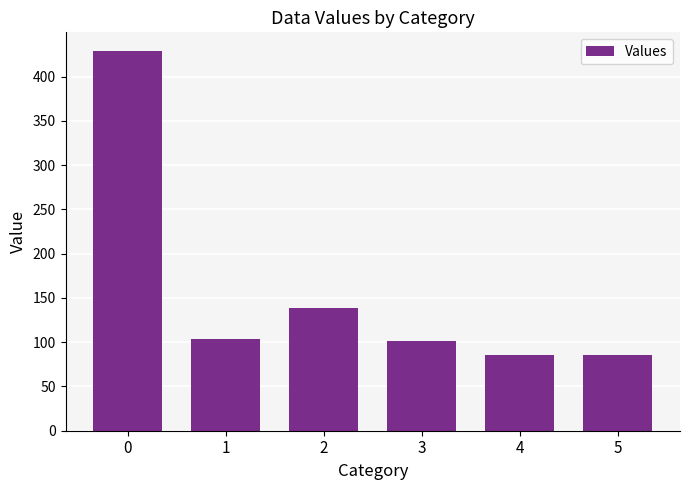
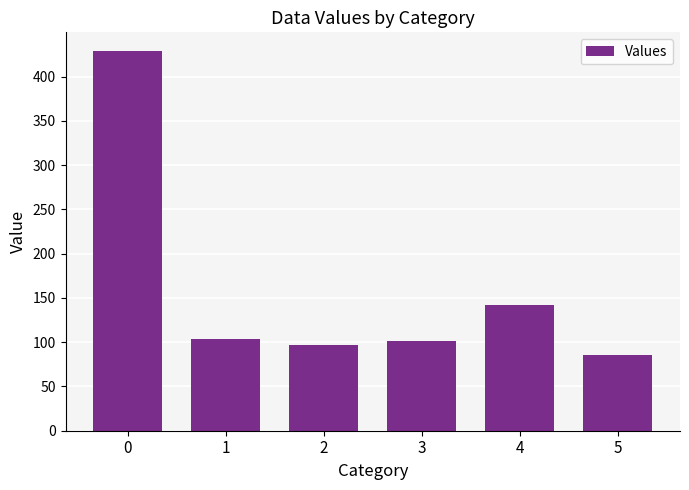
2: 140 -> 100
4: 90 -> 140
